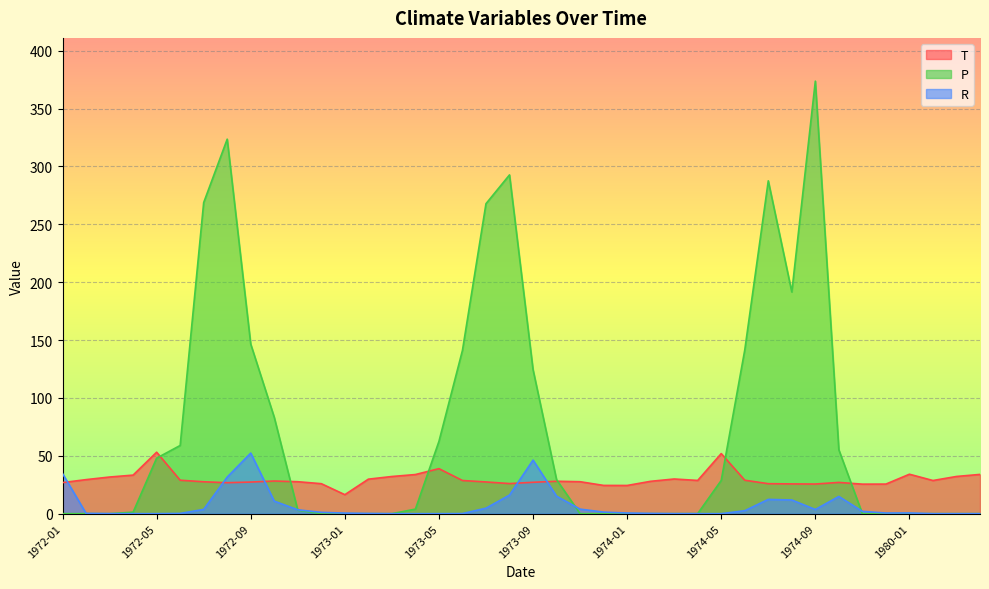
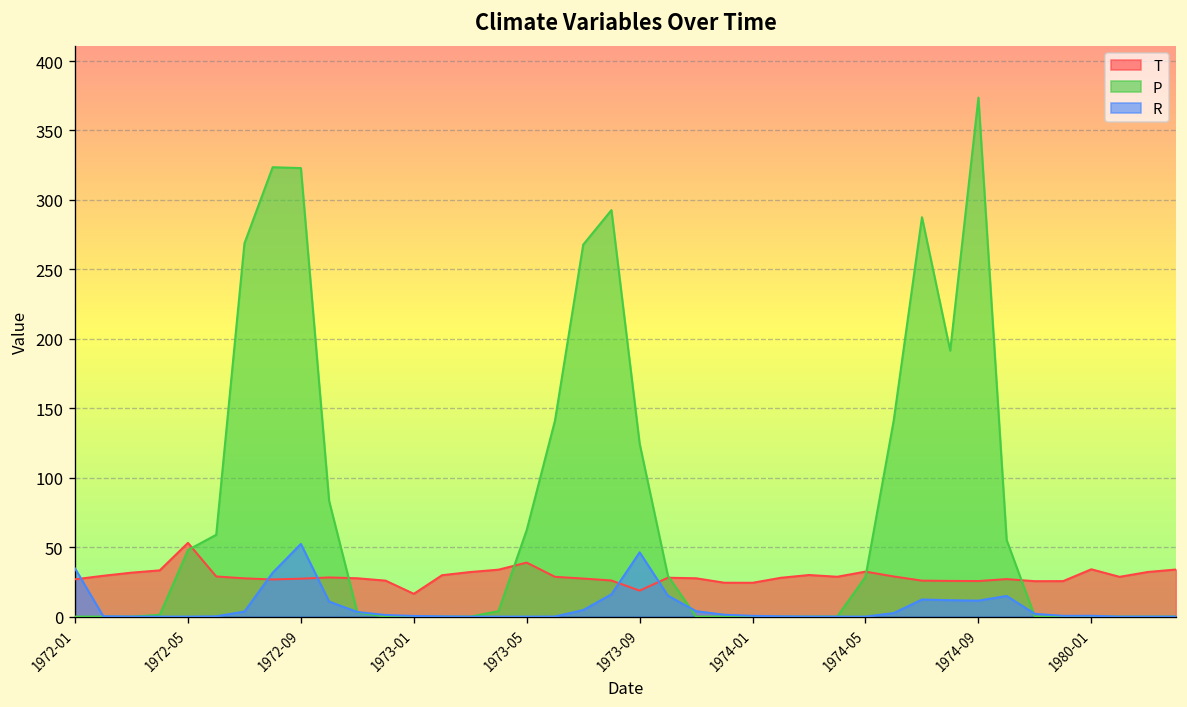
P, 1972-09: 147 -> 323
T, 1973-09: 27 -> 19
T, 1974-05: 52 -> 32
R, 1974-09: 4 -> 12
